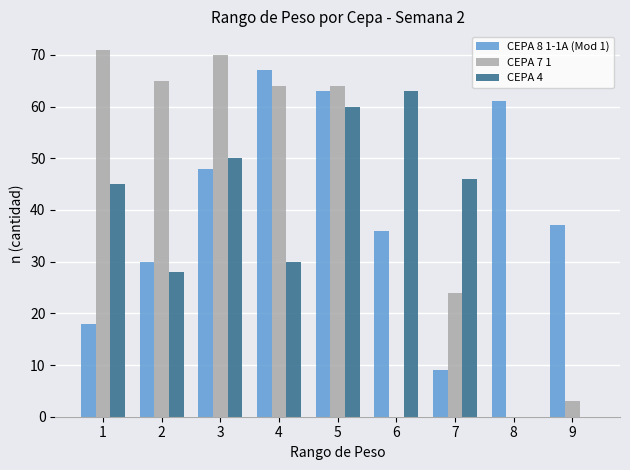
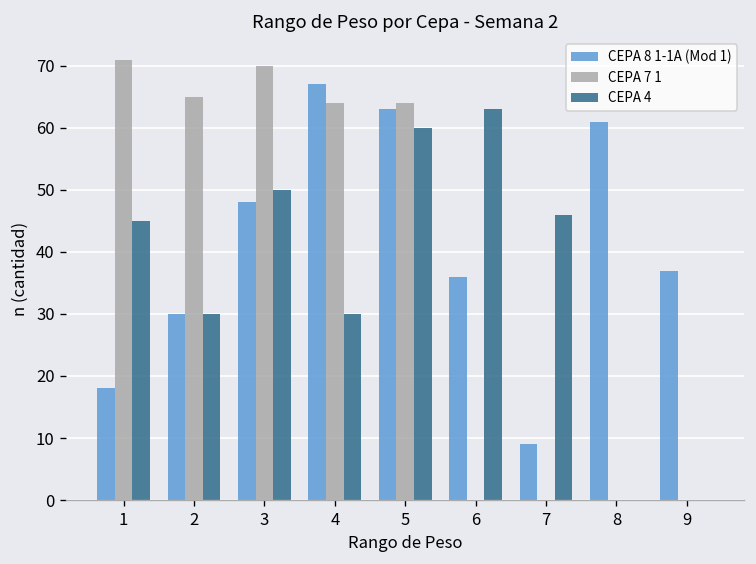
CEPA 4, 2: 28 -> 30
CEPA 7 1, 7: 24 -> 0
CEPA 7 1, 9: 3 -> 0
